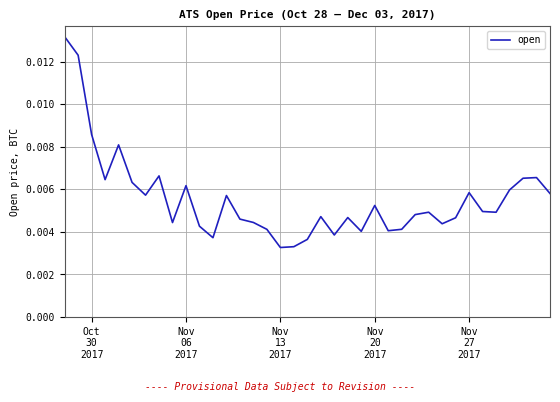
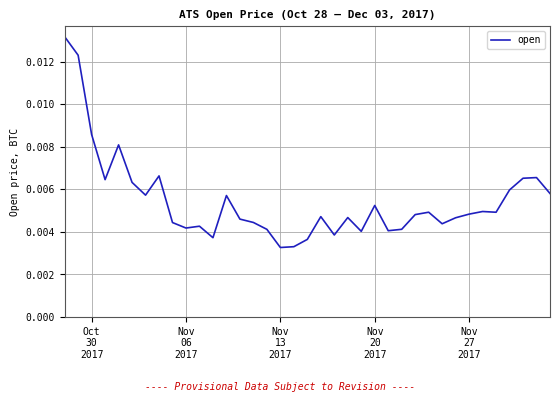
Nov 06 2017: 0.0062 -> 0.0042
Nov 27 2017: 0.0058 -> 0.0048
